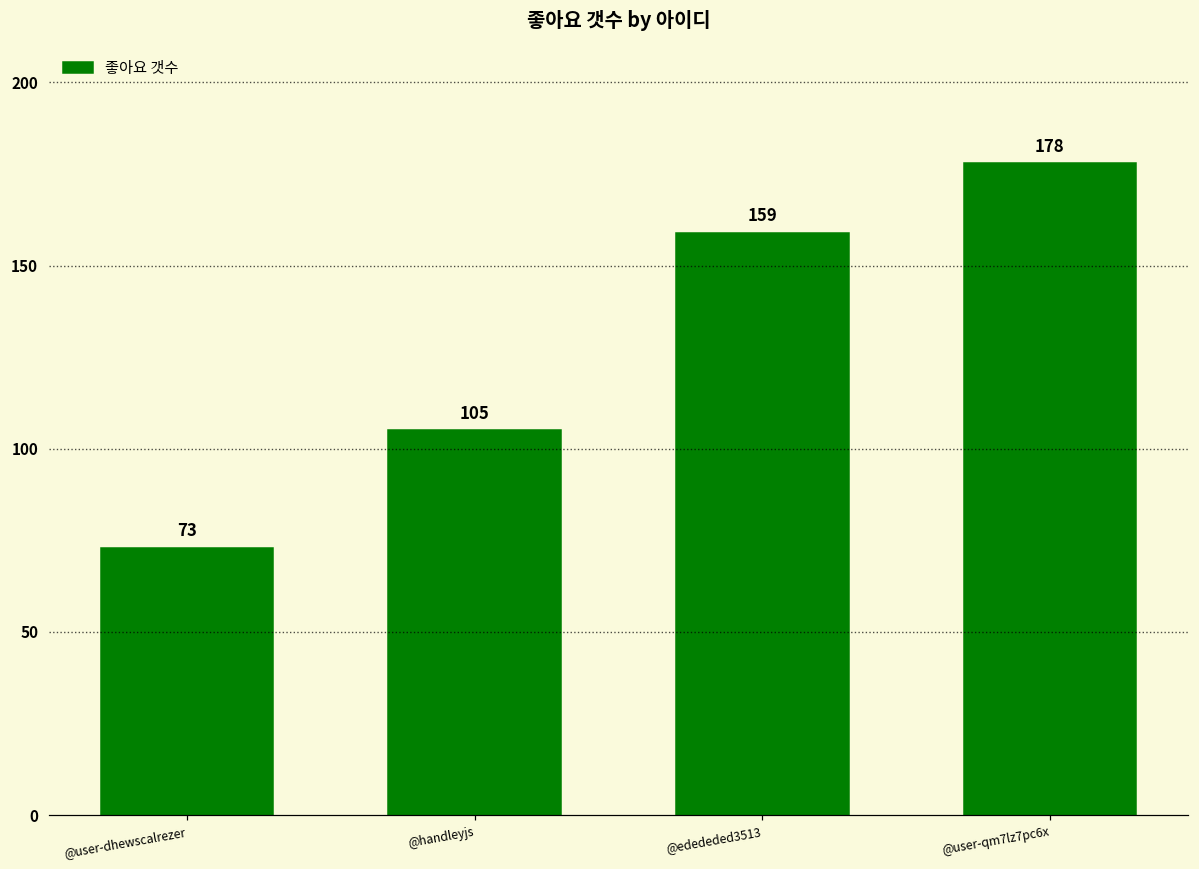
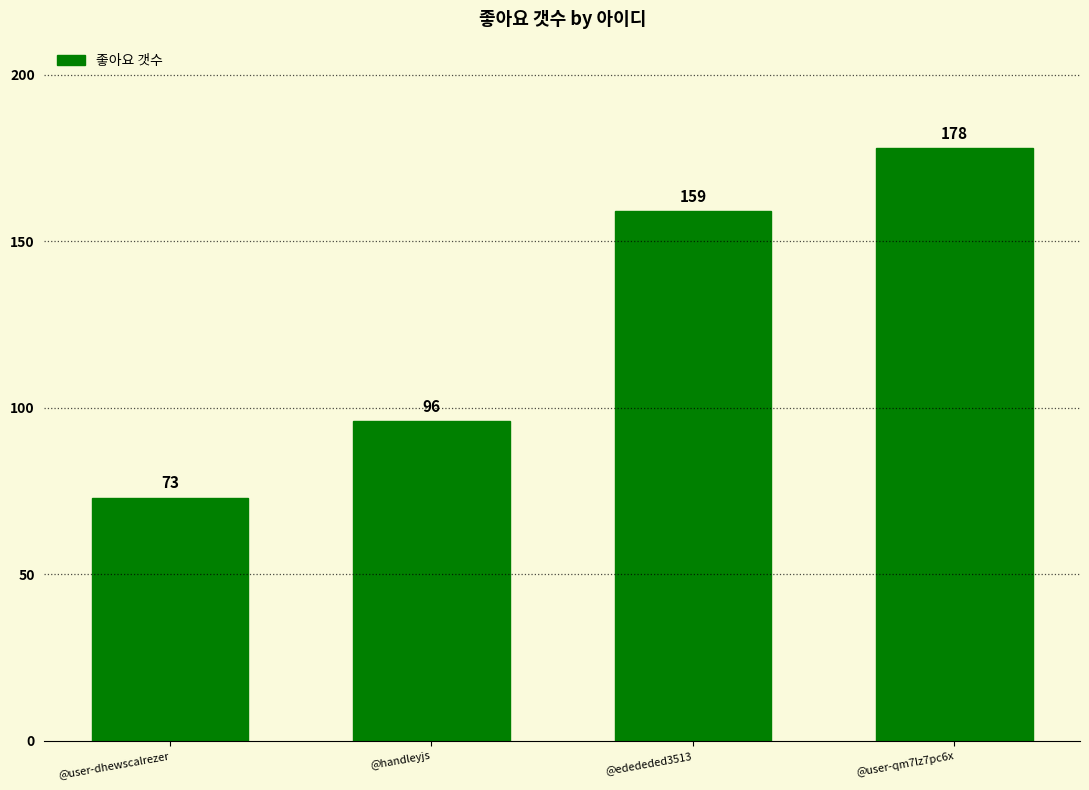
@handleyjs: 105 -> 96
